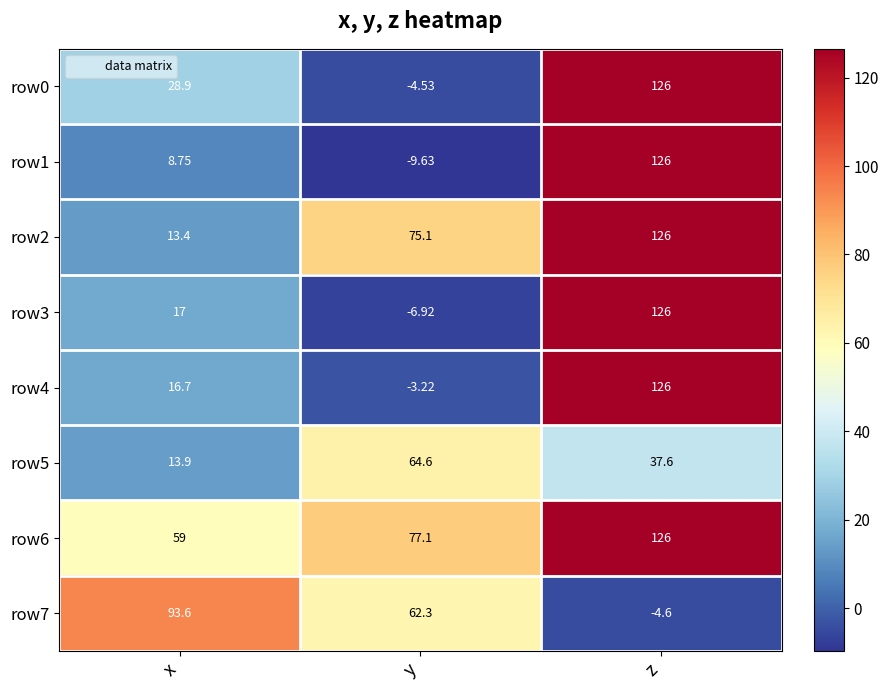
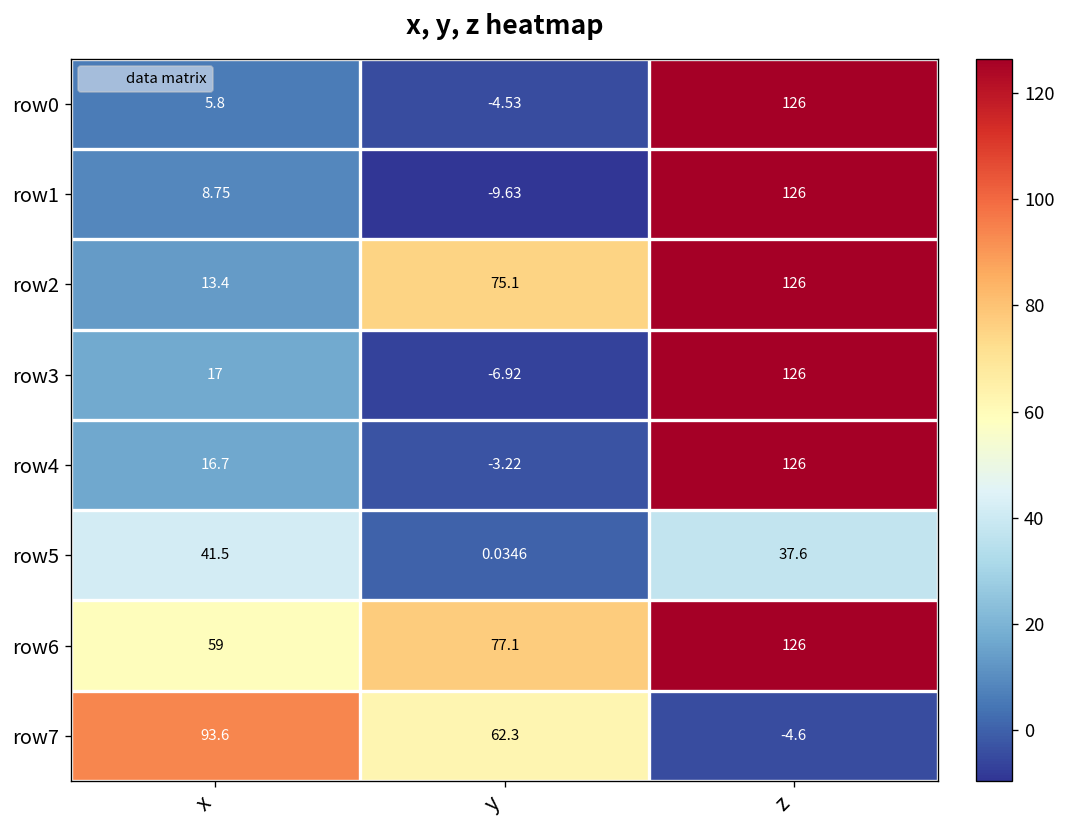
row0, x: 28.9 -> 5.8
row5, x: 13.9 -> 41.5
row5, y: 64.6 -> 0.0346
